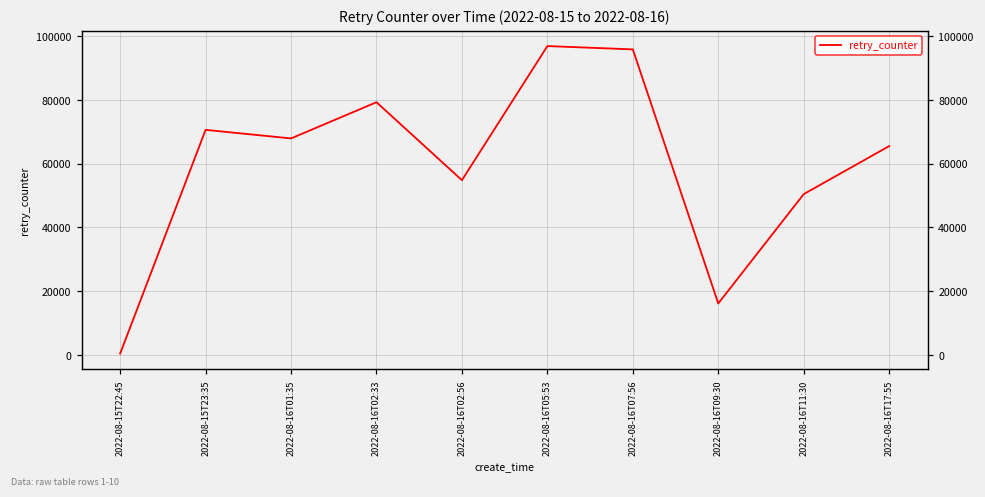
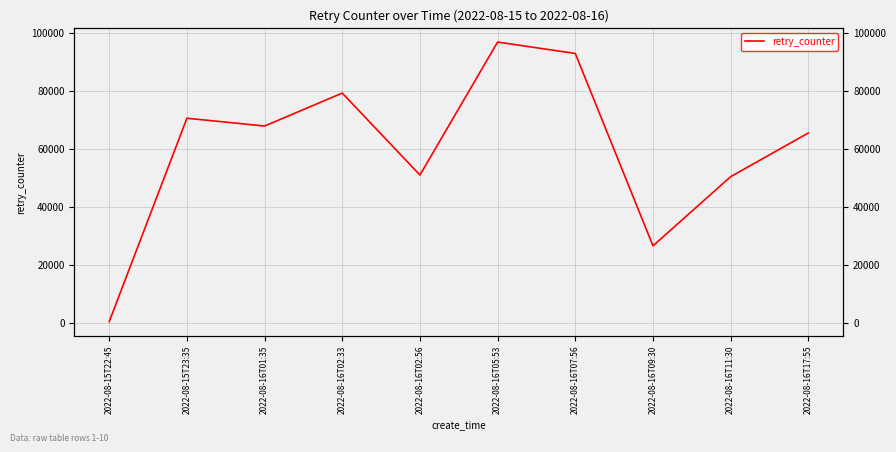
2022-08-16T02:56: 55000 -> 51000
2022-08-16T07:56: 96000 -> 93000
2022-08-16T09:30: 16000 -> 27000
